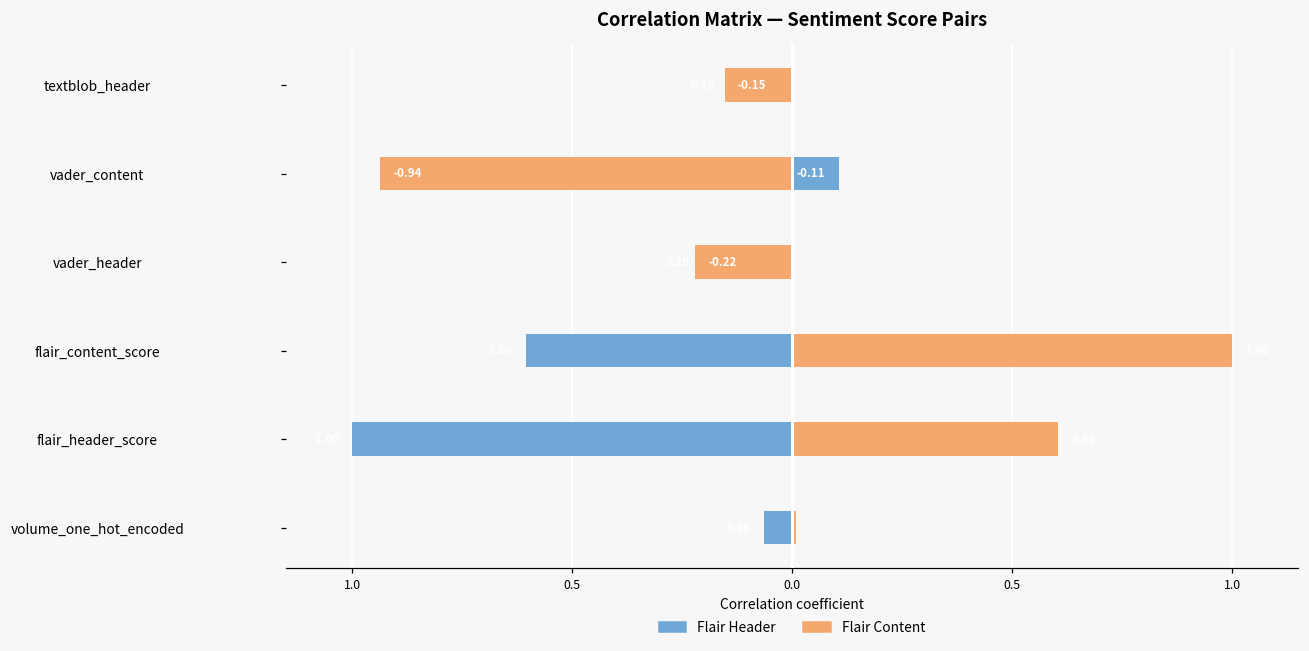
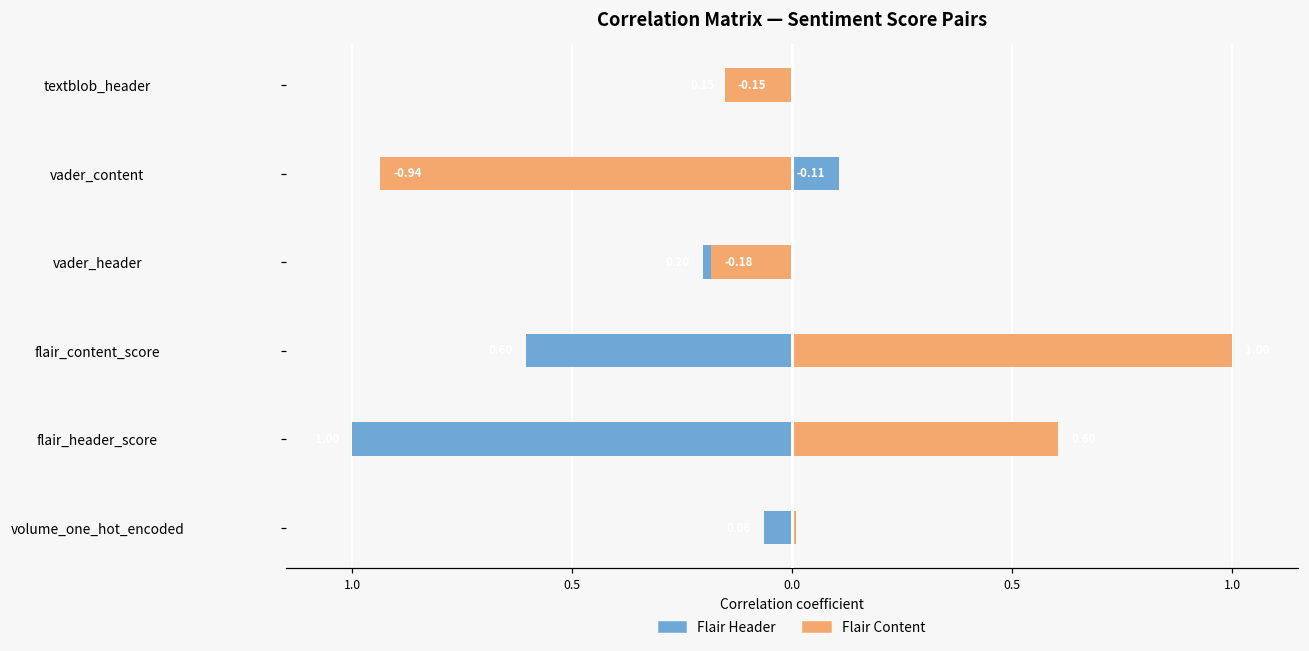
Flair Content, vader_header: -0.22 -> -0.18
